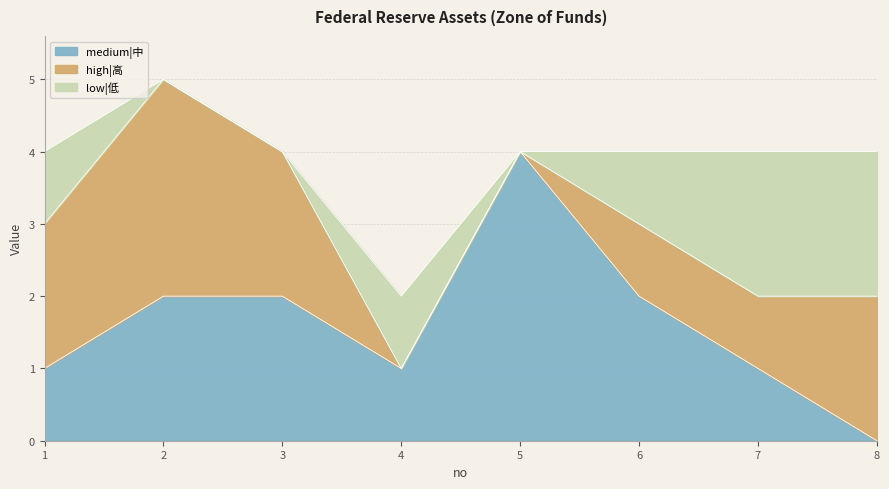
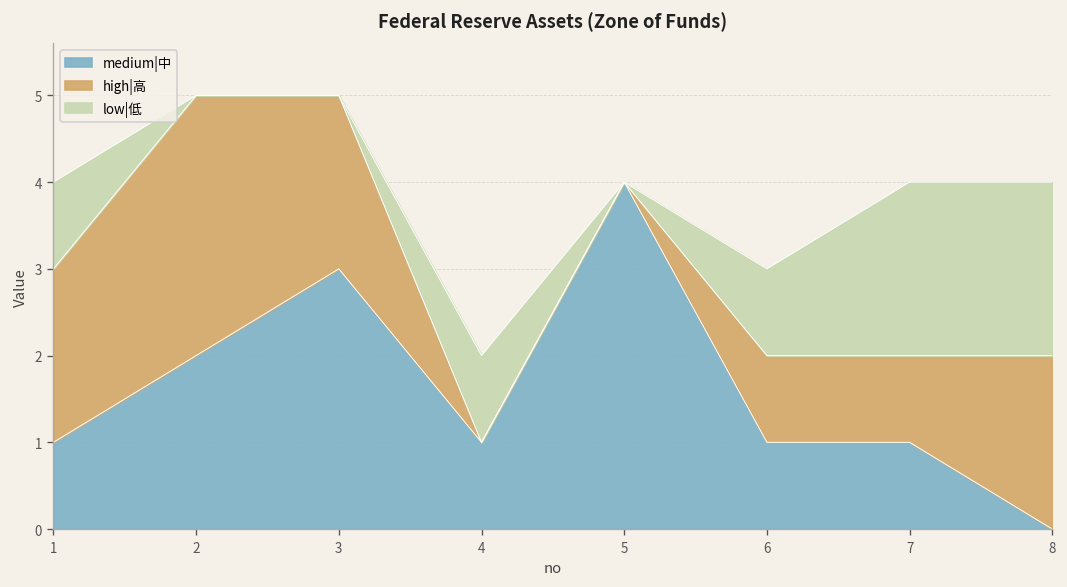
medium|中, 3: 2 -> 3
medium|中, 6: 2 -> 1
